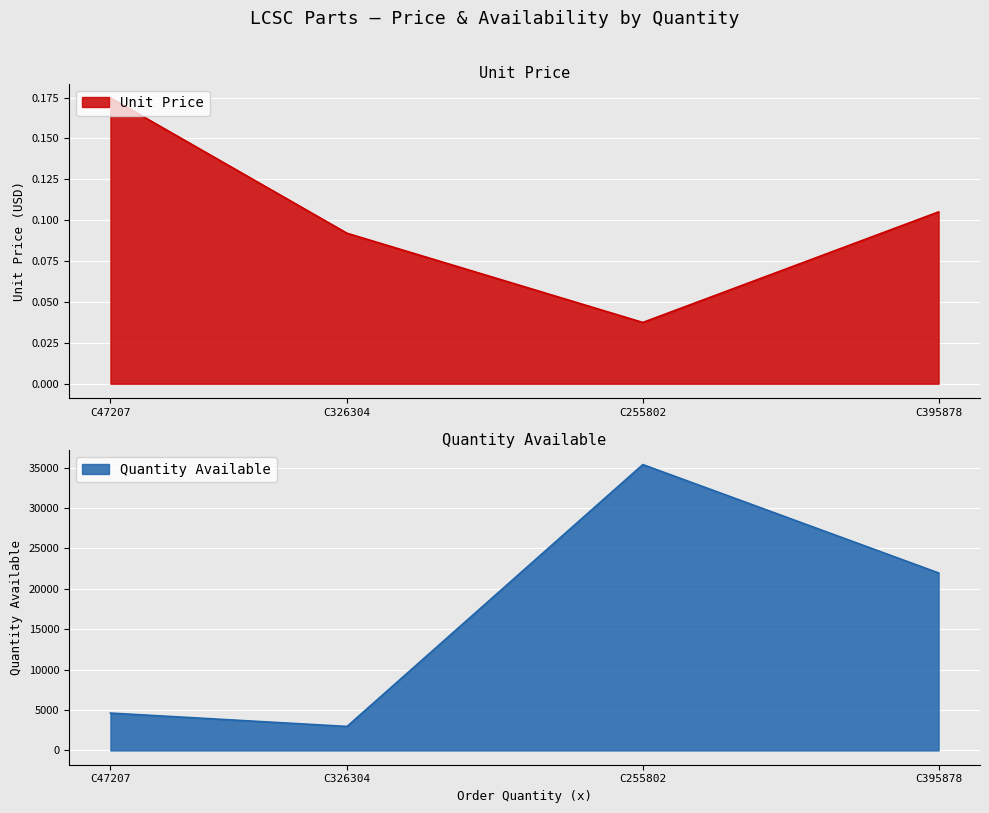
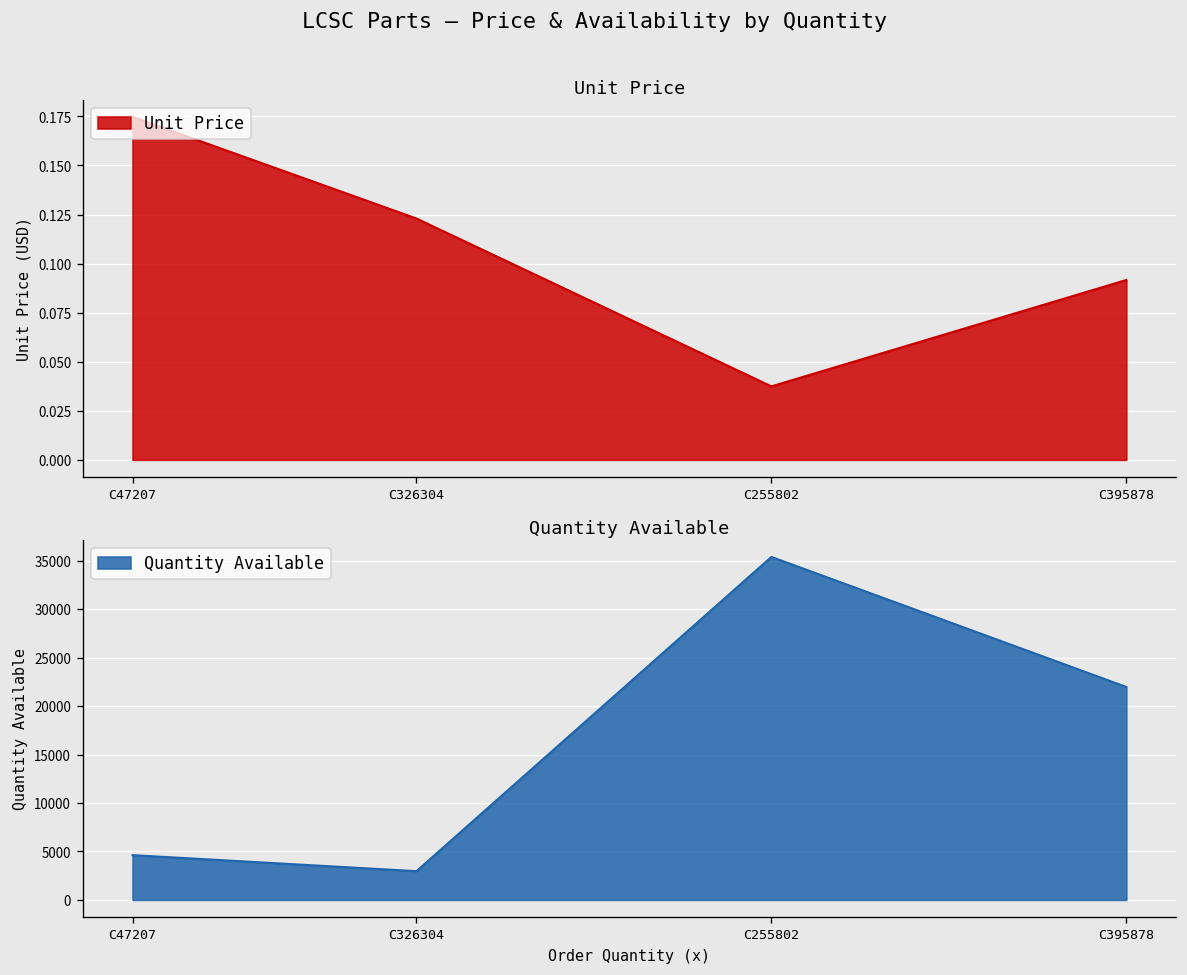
Unit Price, C326304: 0.092 -> 0.123
Unit Price, C395878: 0.105 -> 0.092
